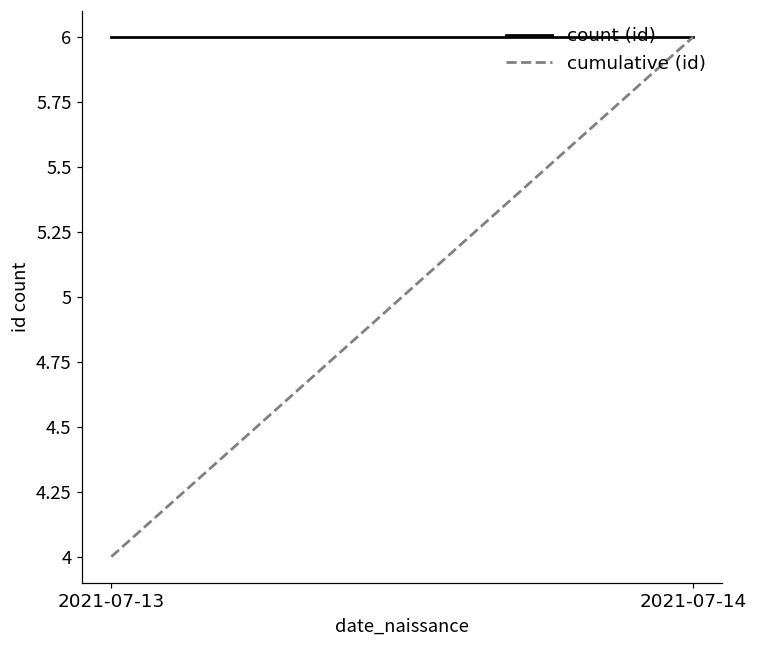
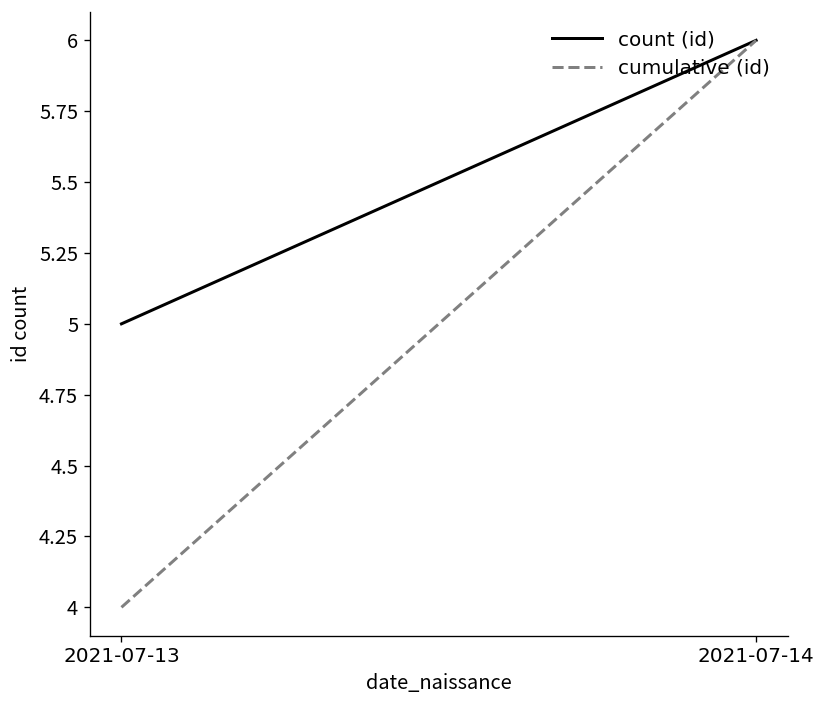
count (id), 2021-07-13: 6 -> 5
